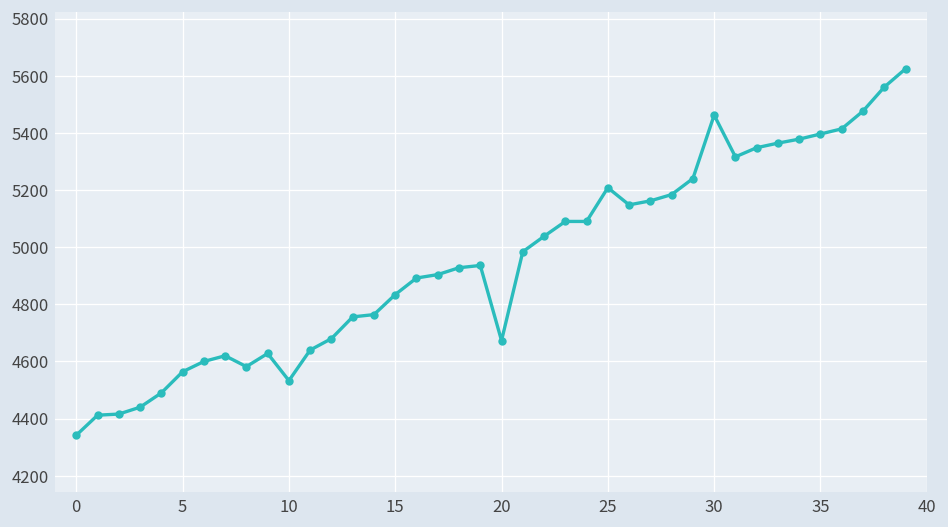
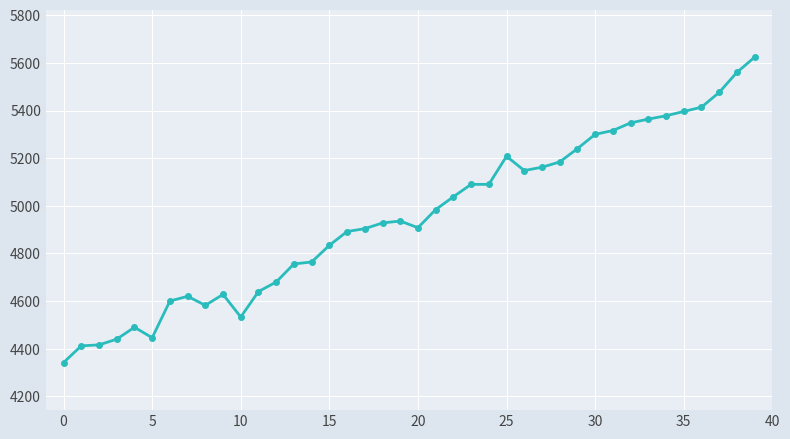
5: 4560 -> 4450
20: 4670 -> 4910
30: 5460 -> 5300
